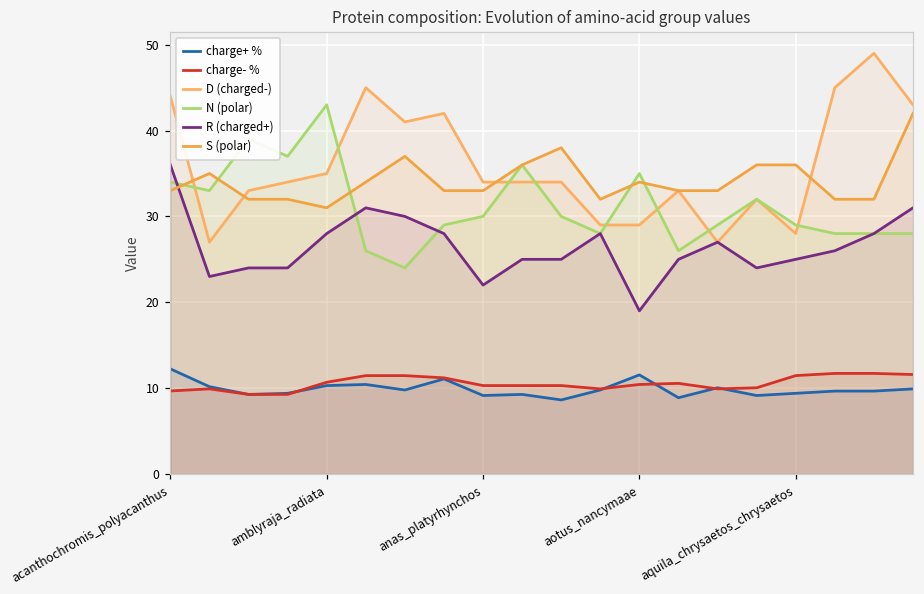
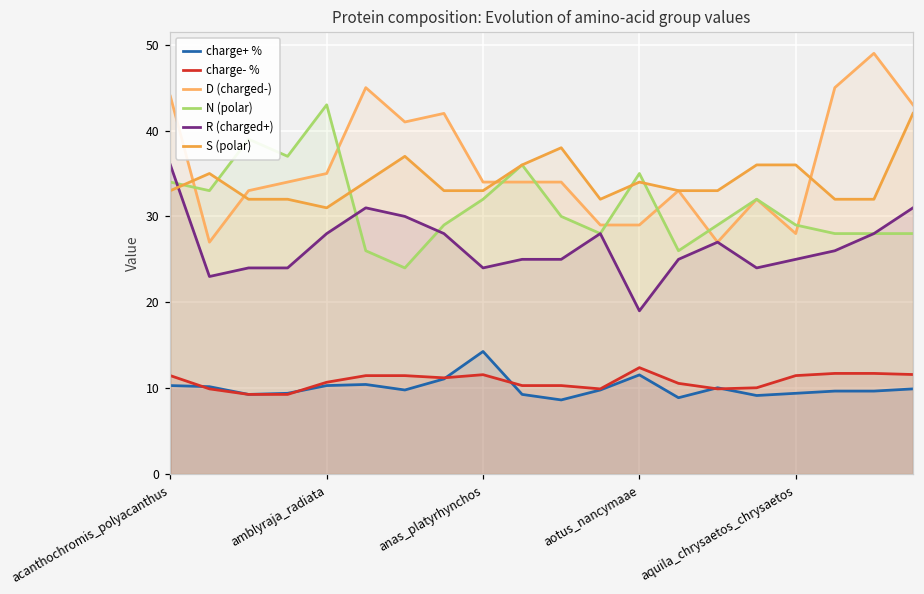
charge+ %, acanthochromis_polyacanthus: 12 -> 10
charge- %, acanthochromis_polyacanthus: 10 -> 11
charge+ %, anas_platyrhynchos: 9 -> 14
charge- %, anas_platyrhynchos: 10 -> 12
N (polar), anas_platyrhynchos: 30 -> 32
R (charged+), anas_platyrhynchos: 22 -> 24
charge- %, aotus_nancymaae: 10 -> 12
